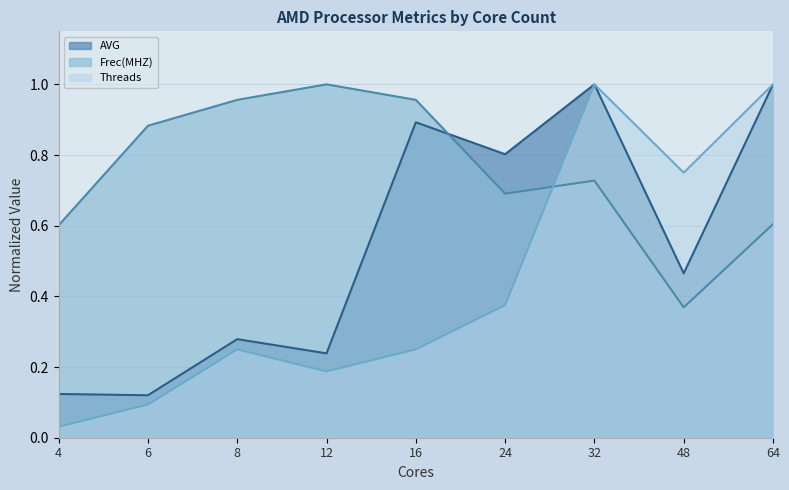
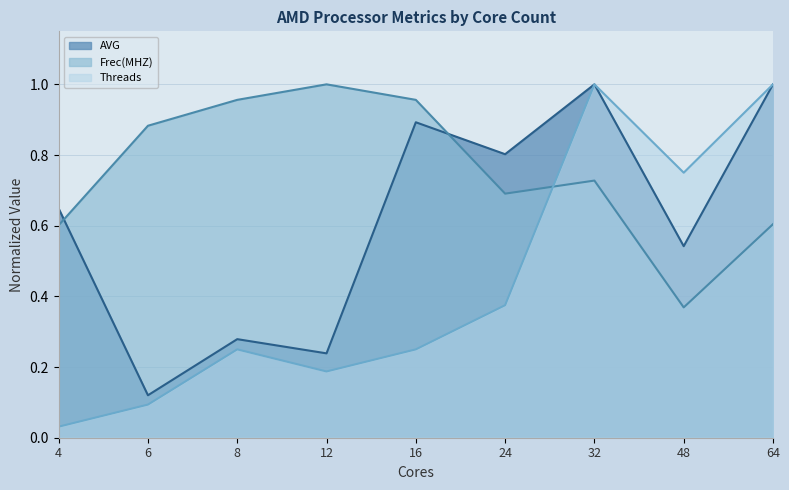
AVG, 4: 0.12 -> 0.65
AVG, 48: 0.47 -> 0.54
